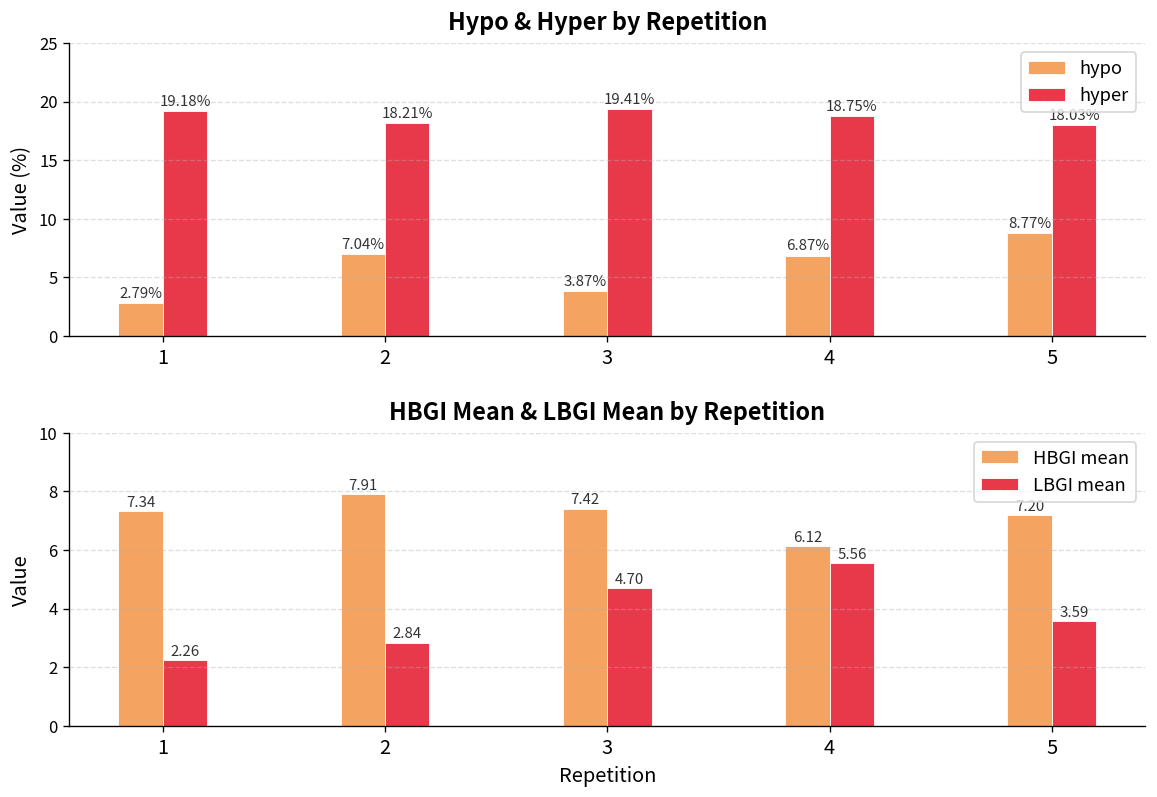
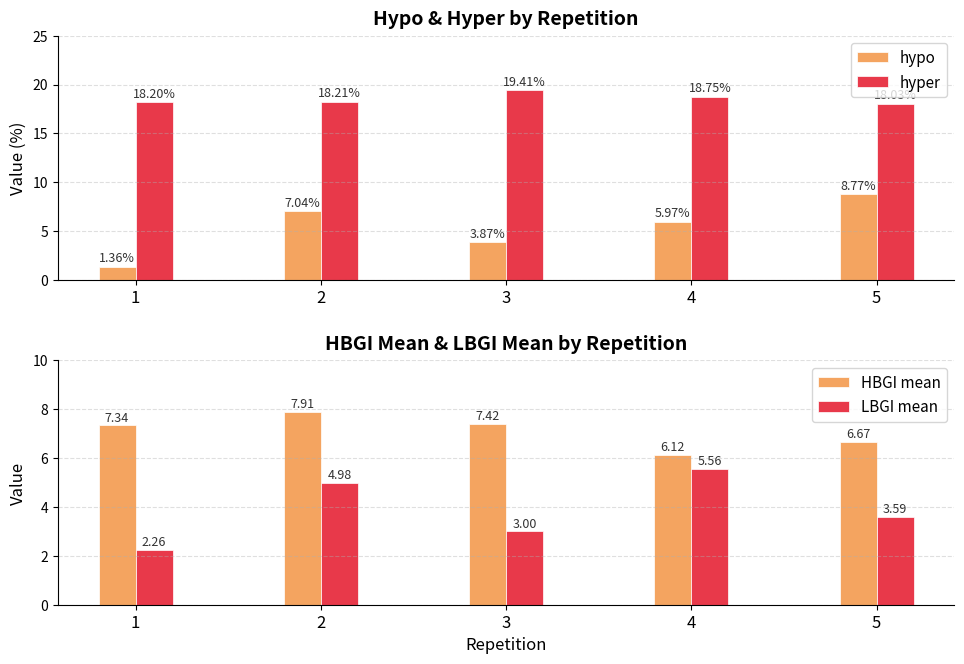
Hypo & Hyper by Repetition, hypo, 1: 2.79% -> 1.36%
Hypo & Hyper by Repetition, hyper, 1: 19.18% -> 18.20%
Hypo & Hyper by Repetition, hypo, 4: 6.87% -> 5.97%
HBGI Mean & LBGI Mean by Repetition, LBGI mean, 2: 2.84 -> 4.98
HBGI Mean & LBGI Mean by Repetition, LBGI mean, 3: 4.70 -> 3.00
HBGI Mean & LBGI Mean by Repetition, HBGI mean, 5: 7.2 -> 6.7
